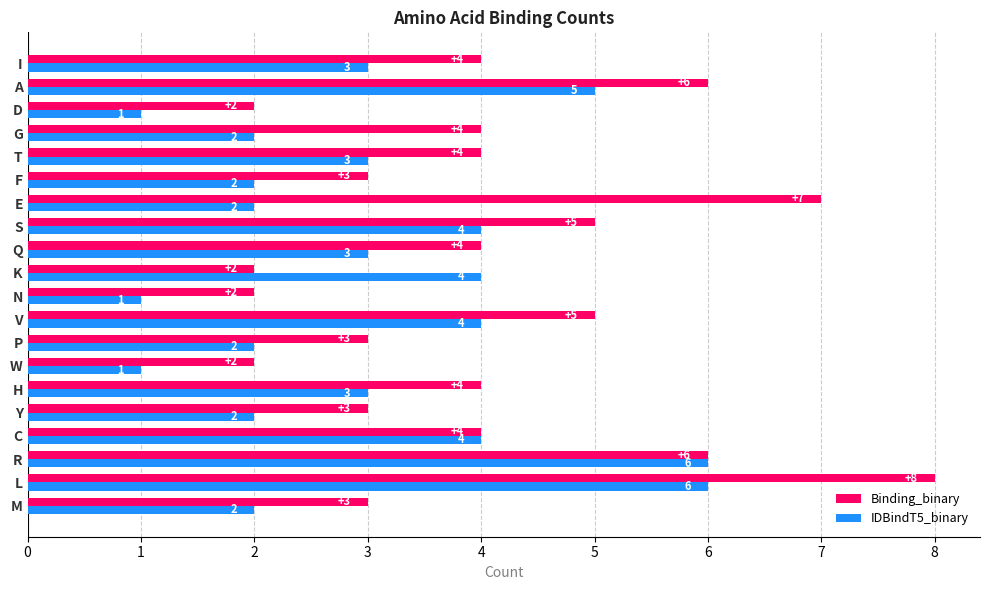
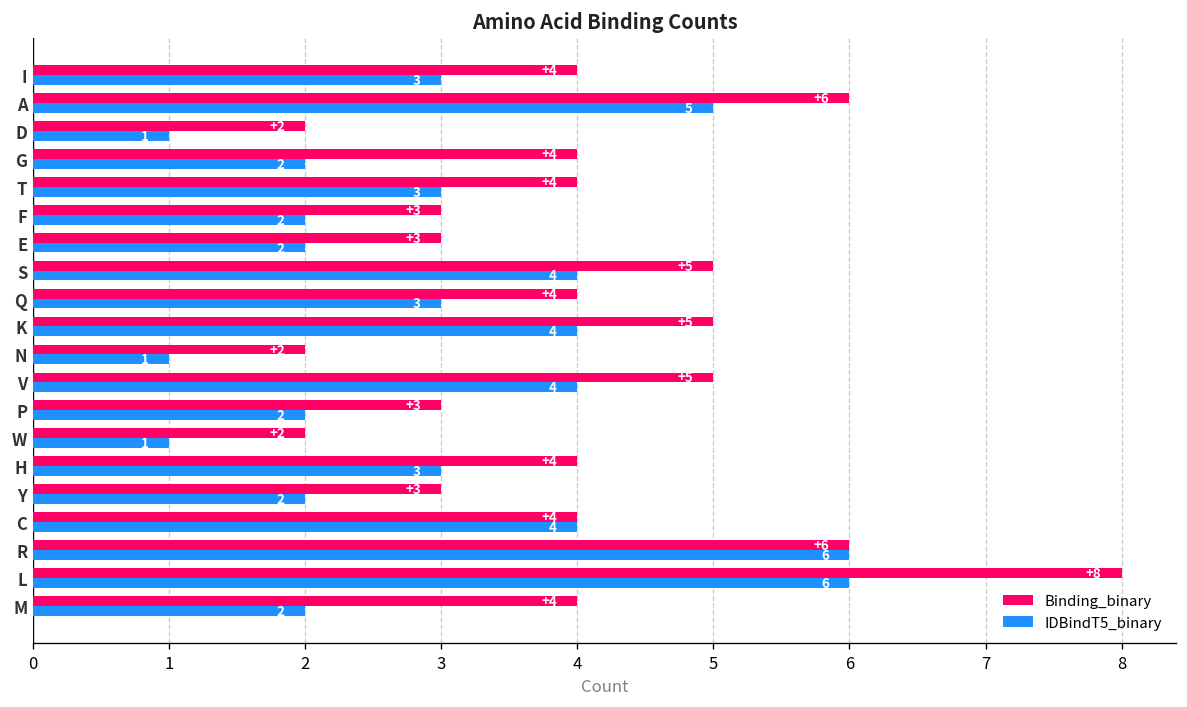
Binding_binary, E: +7 -> +3
Binding_binary, K: +2 -> +5
Binding_binary, M: +3 -> +4
